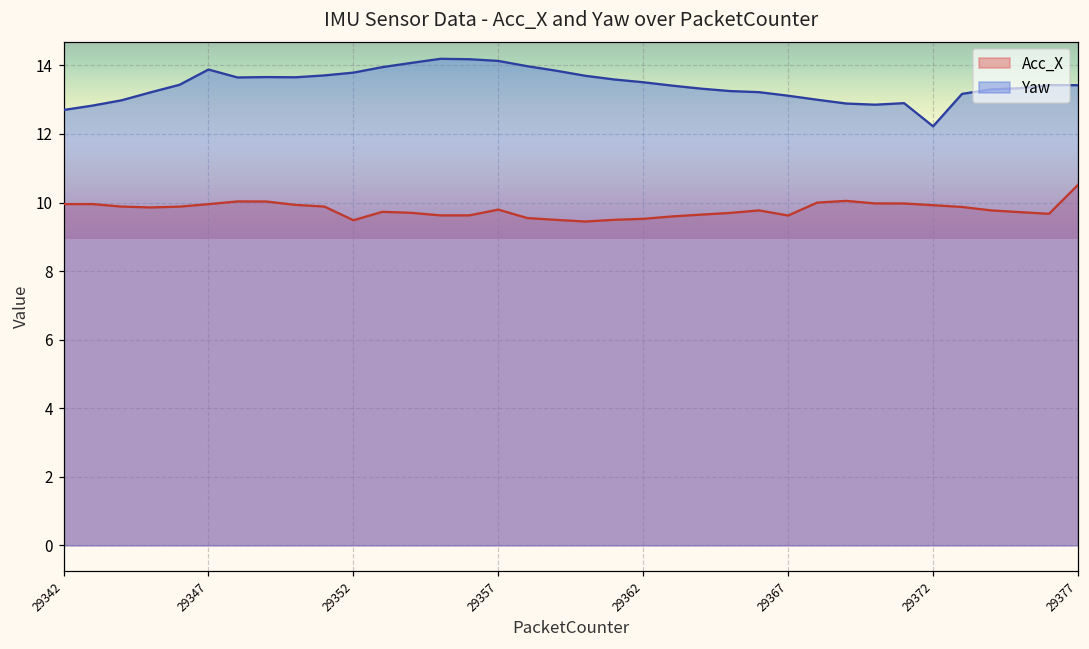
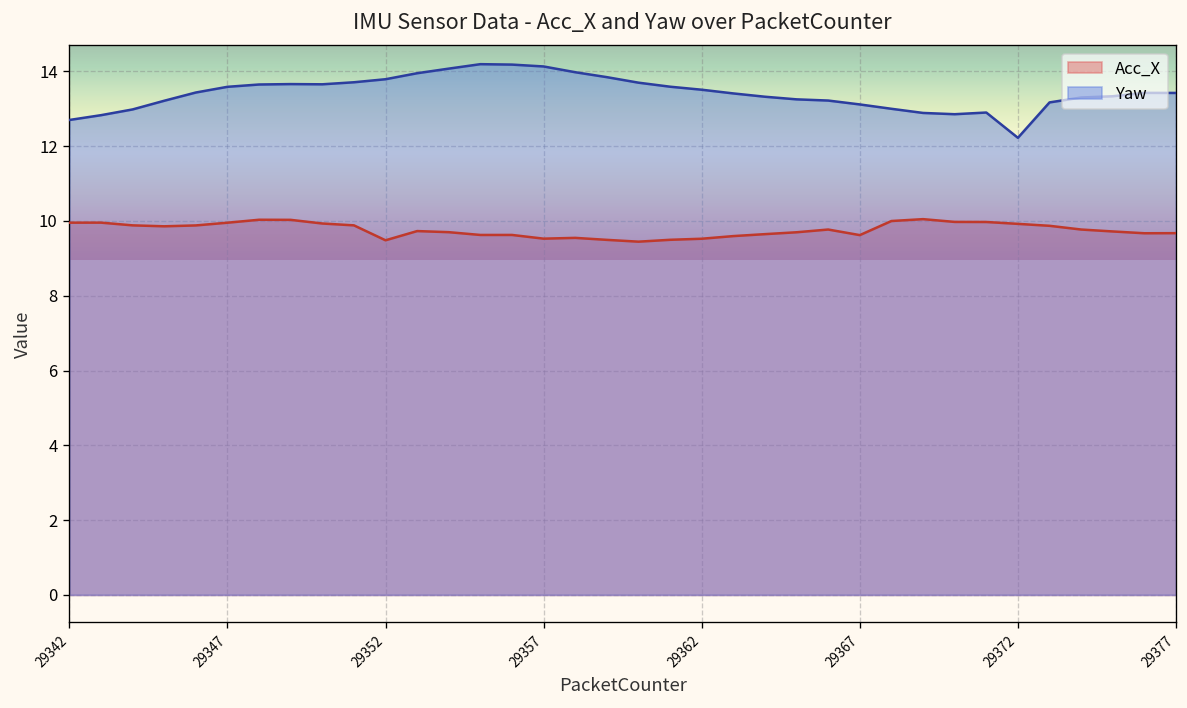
Yaw, 29347: 13.9 -> 13.6
Acc_X, 29357: 9.8 -> 9.5
Acc_X, 29377: 10.5 -> 9.7
